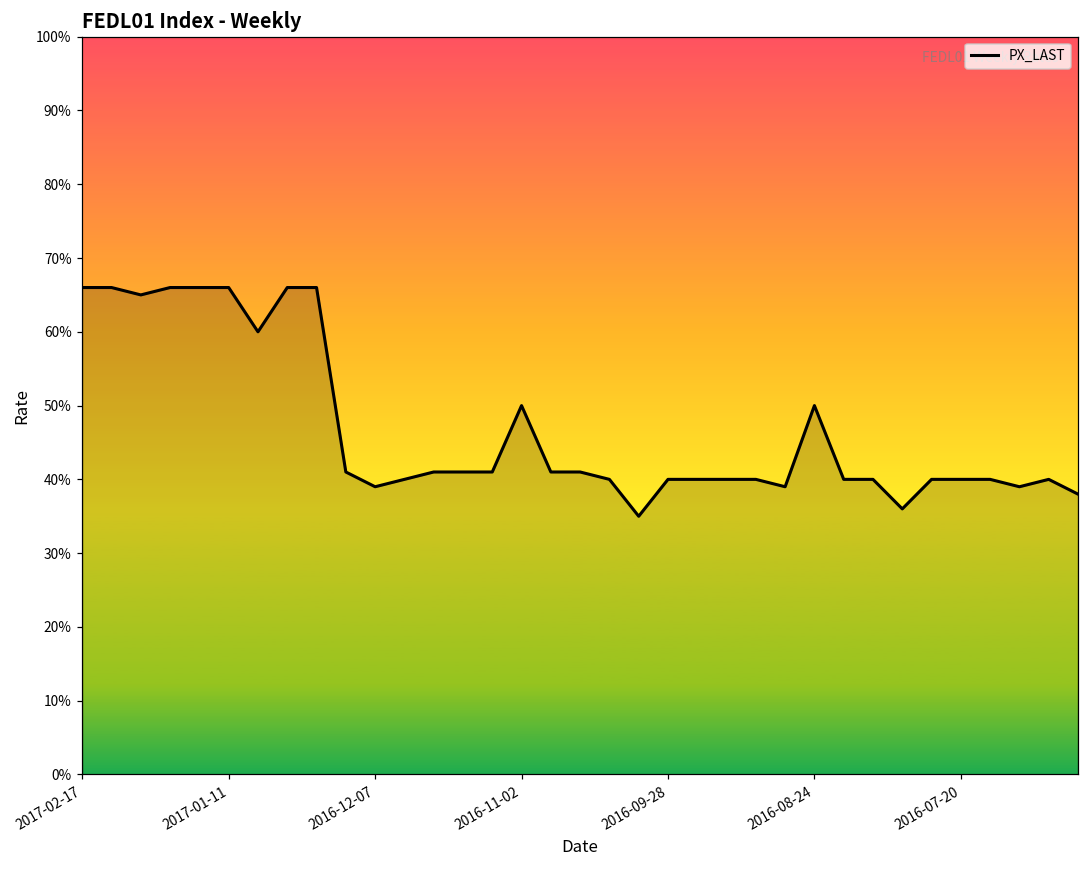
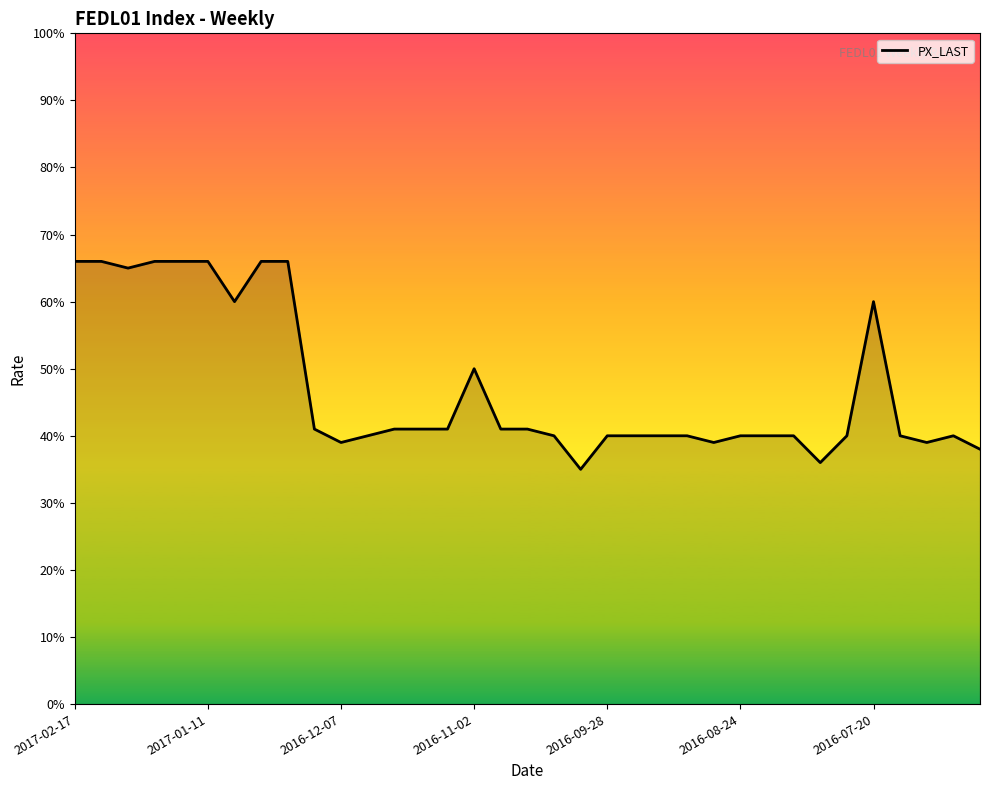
2016-08-24: 50% -> 40%
2016-07-20: 40% -> 60%
